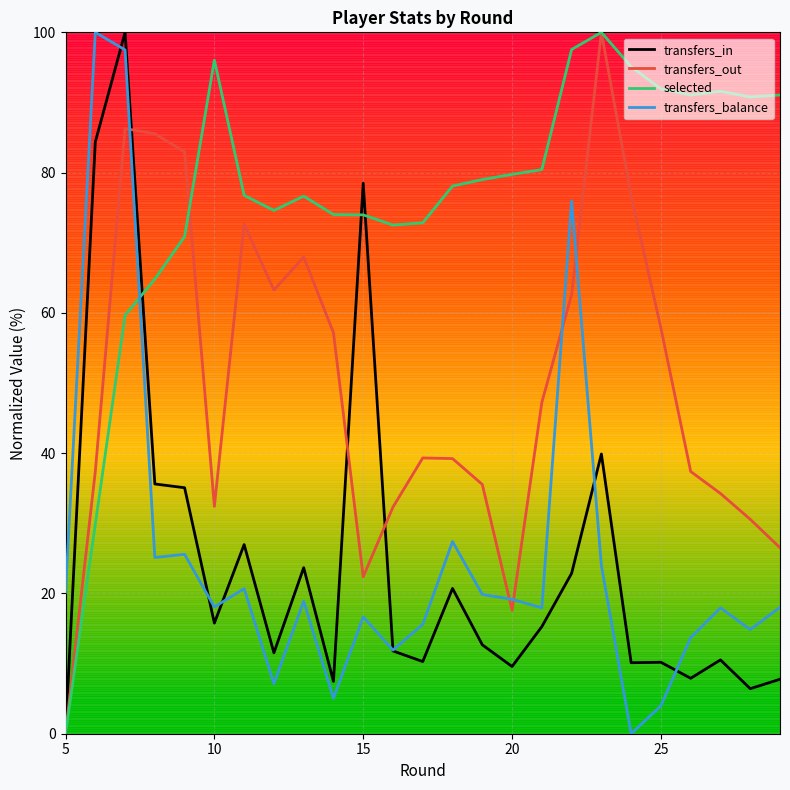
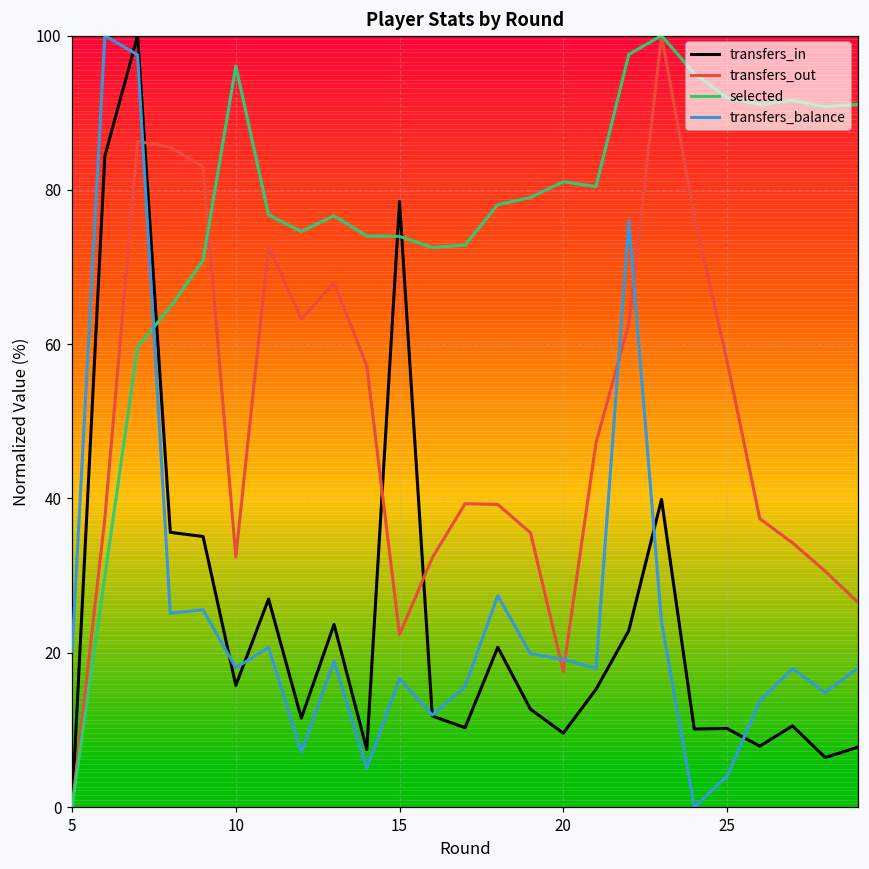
selected, 20: 80 -> 81
